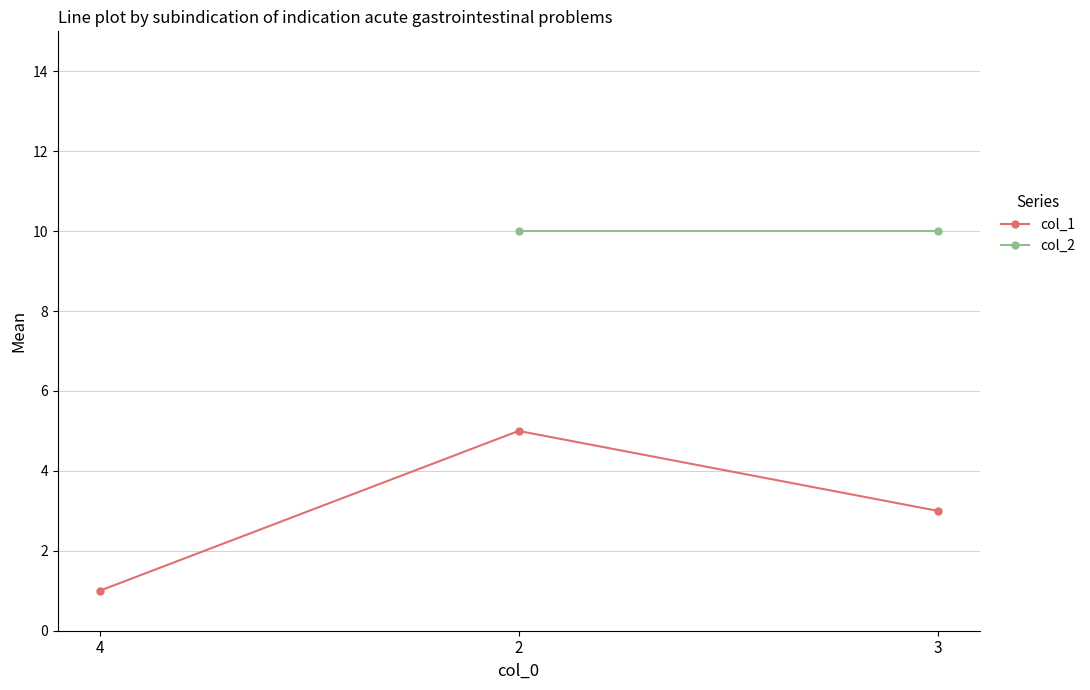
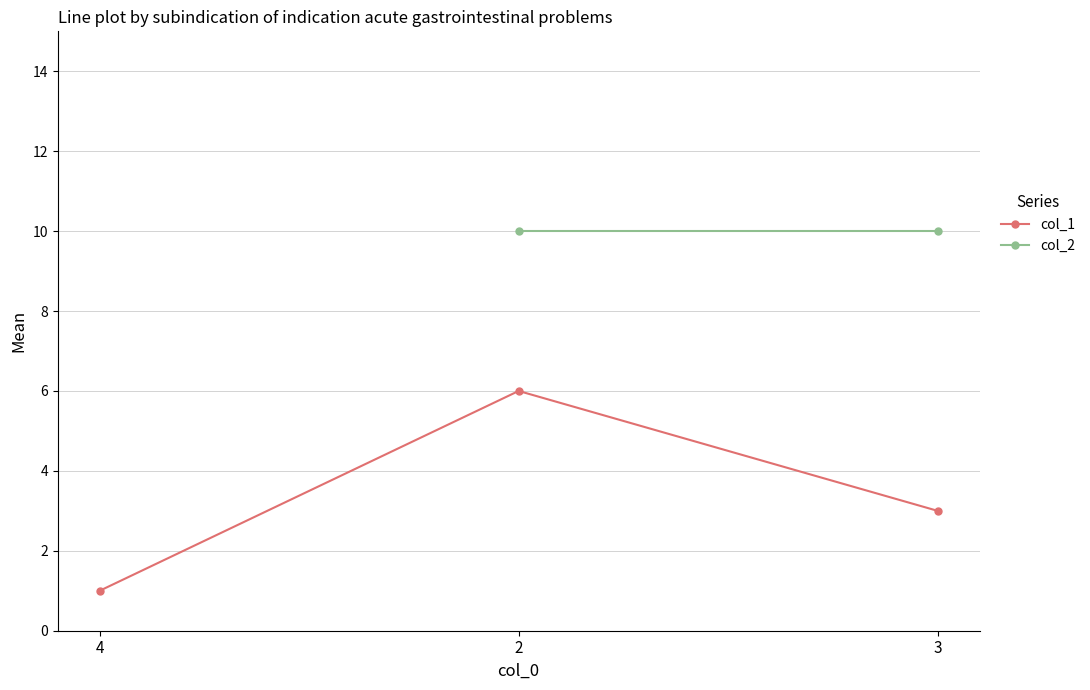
col_1, 2: 5 -> 6
